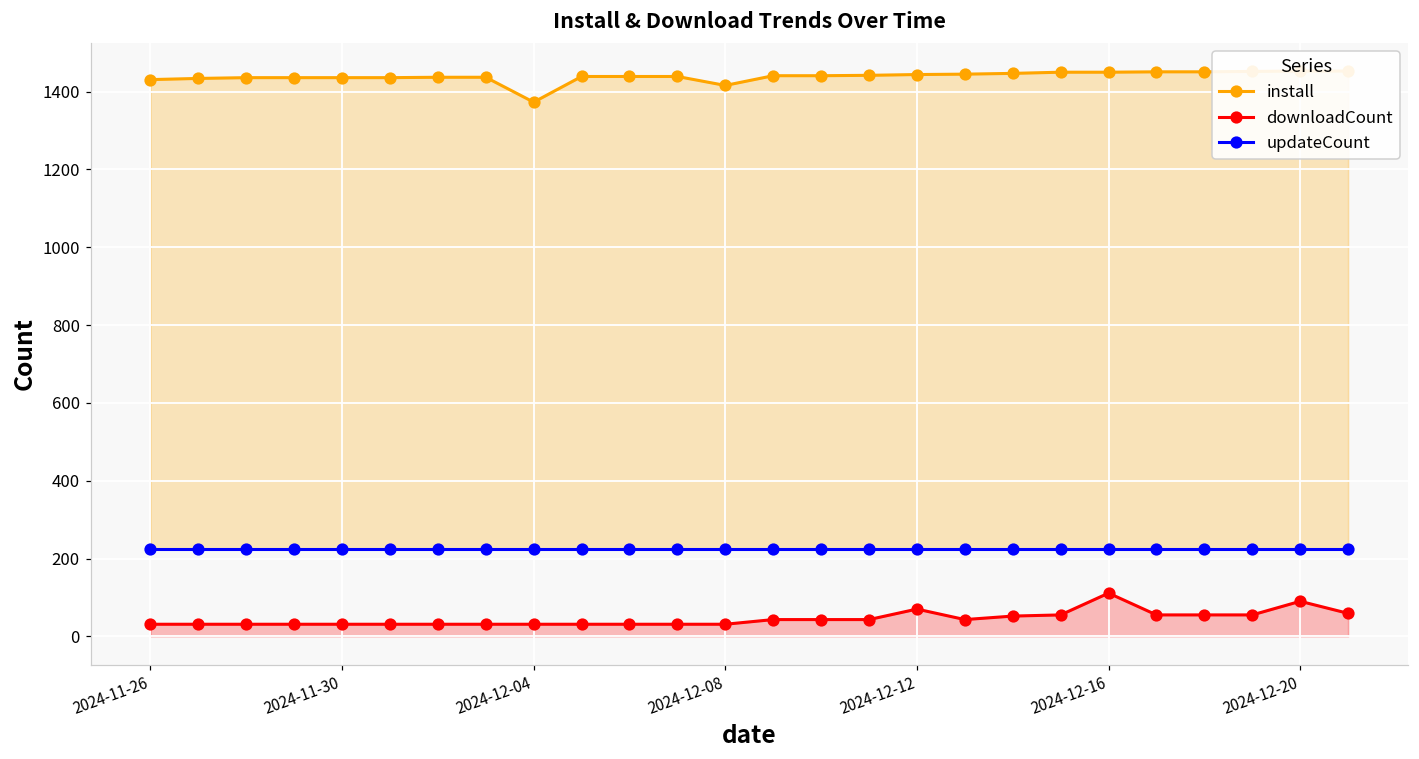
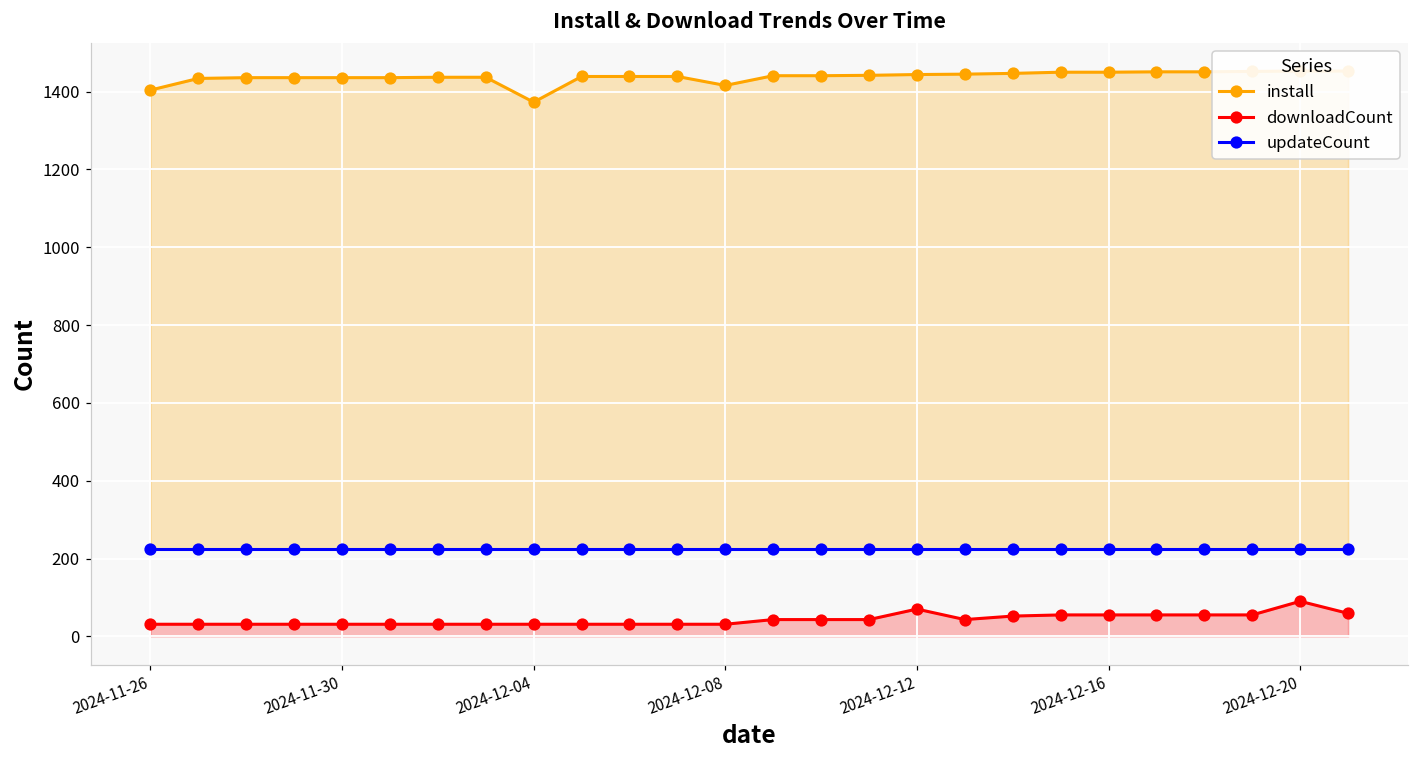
install, 2024-11-26: 1430 -> 1400
downloadCount, 2024-12-16: 110 -> 60
